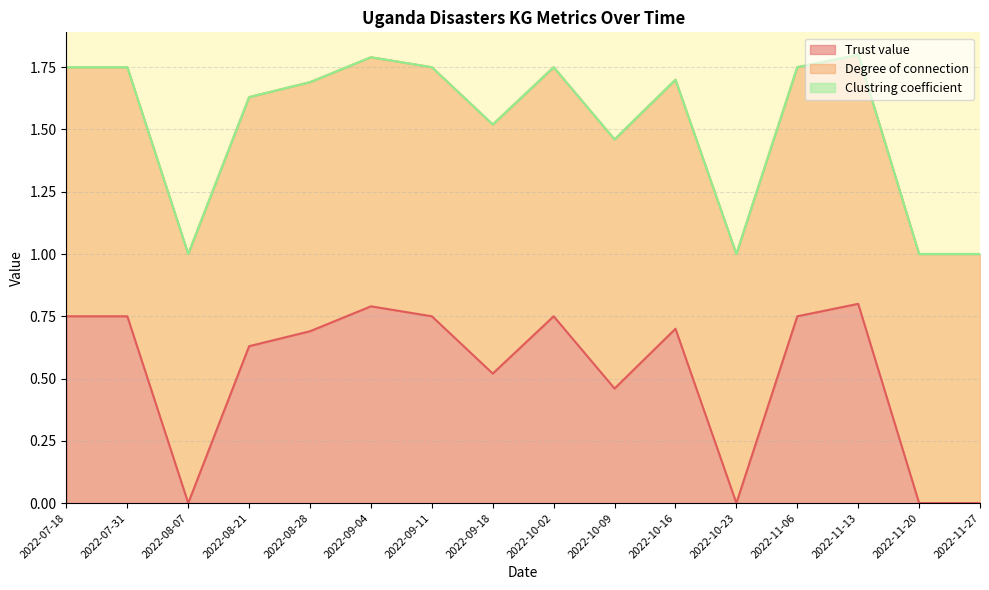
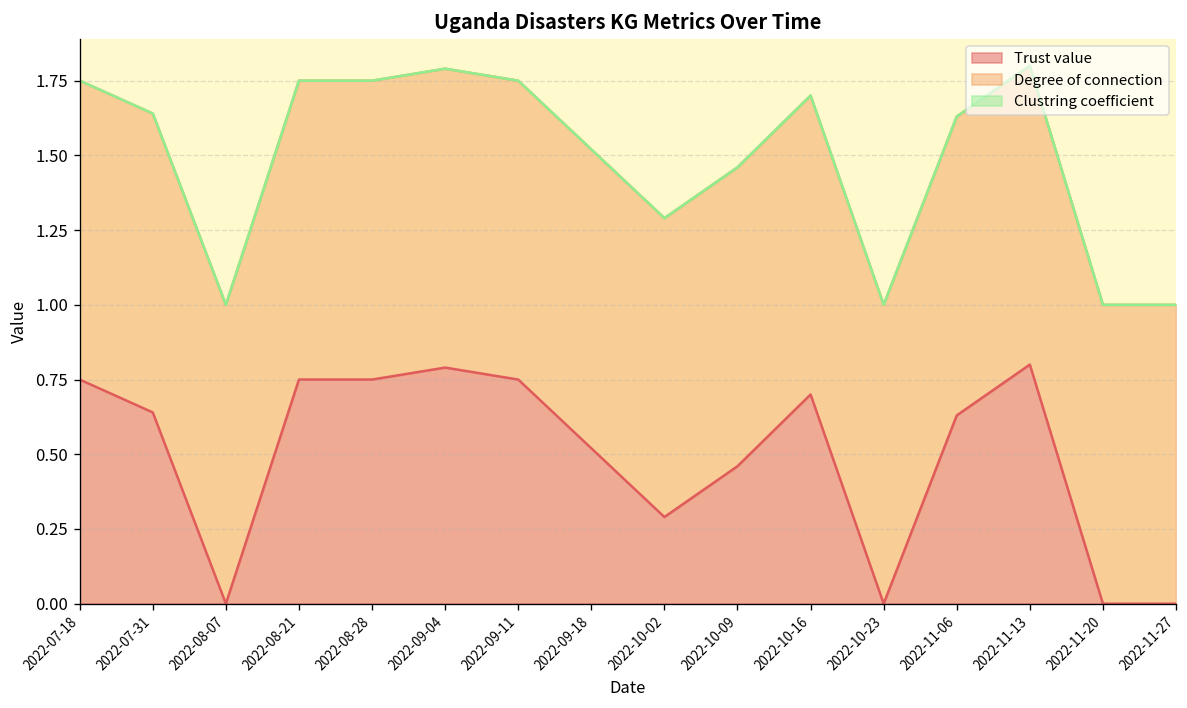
Trust value, 2022-07-31: 0.75 -> 0.64
Trust value, 2022-08-21: 0.63 -> 0.75
Trust value, 2022-08-28: 0.69 -> 0.75
Trust value, 2022-10-02: 0.75 -> 0.29
Trust value, 2022-11-06: 0.75 -> 0.63
